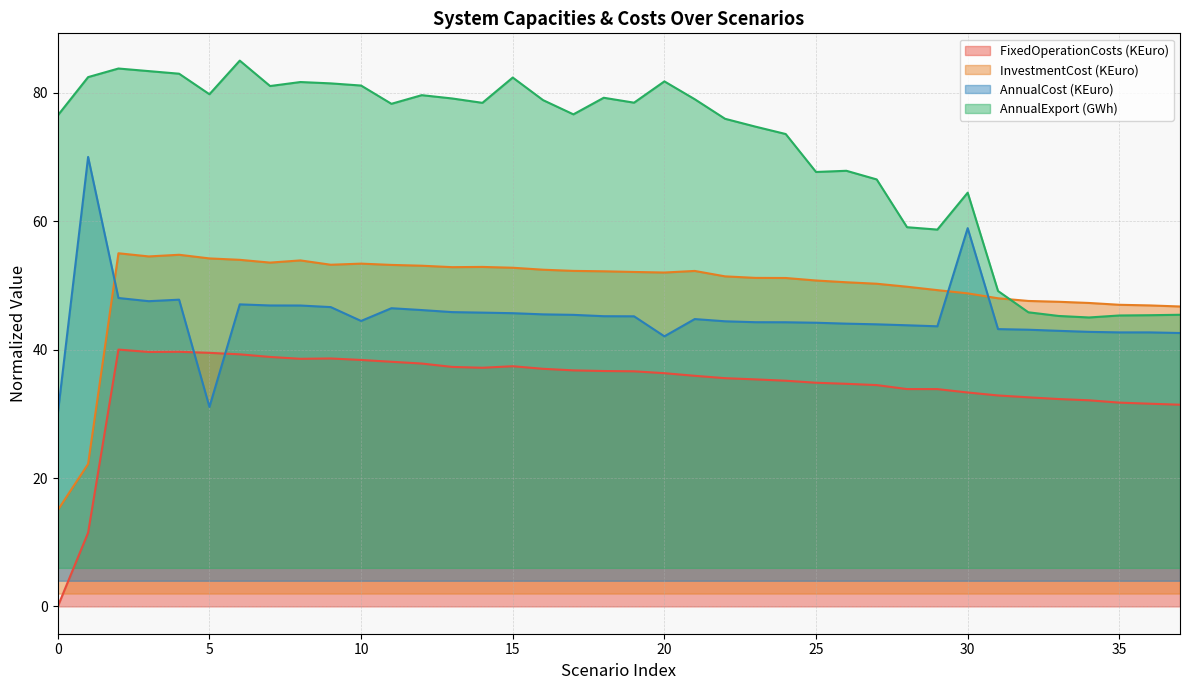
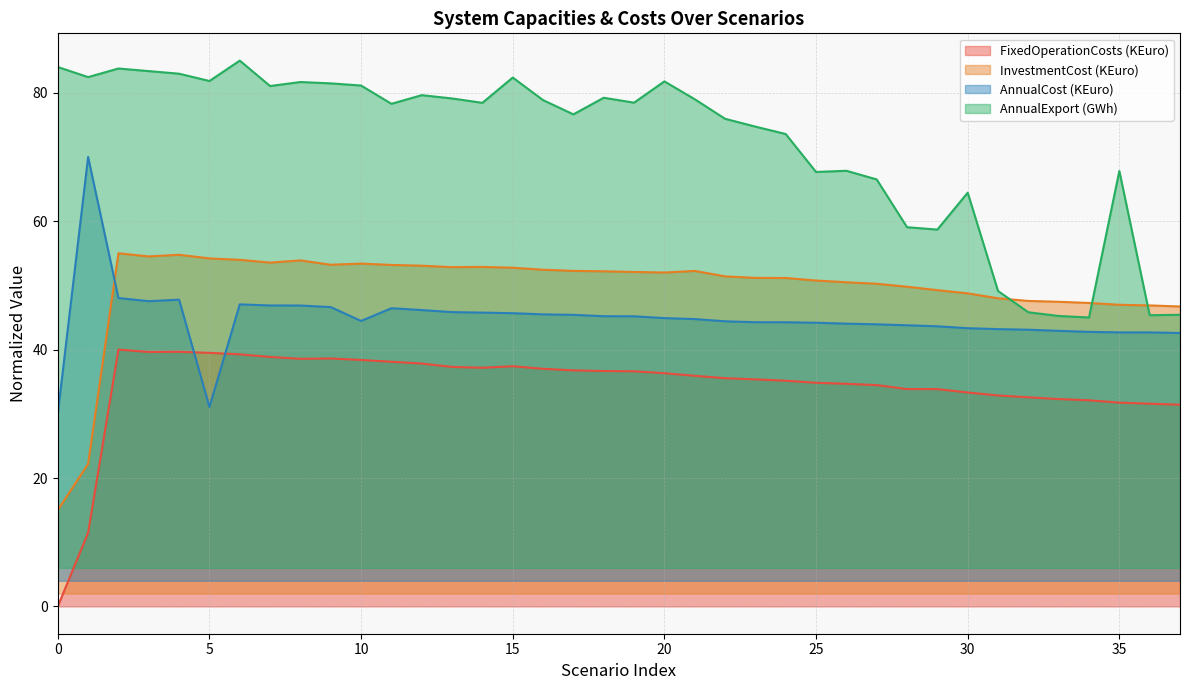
AnnualExport (GWh), 0: 76 -> 84
AnnualExport (GWh), 5: 80 -> 82
AnnualCost (KEuro), 20: 42 -> 45
AnnualCost (KEuro), 30: 59 -> 43
AnnualExport (GWh), 35: 45 -> 68
